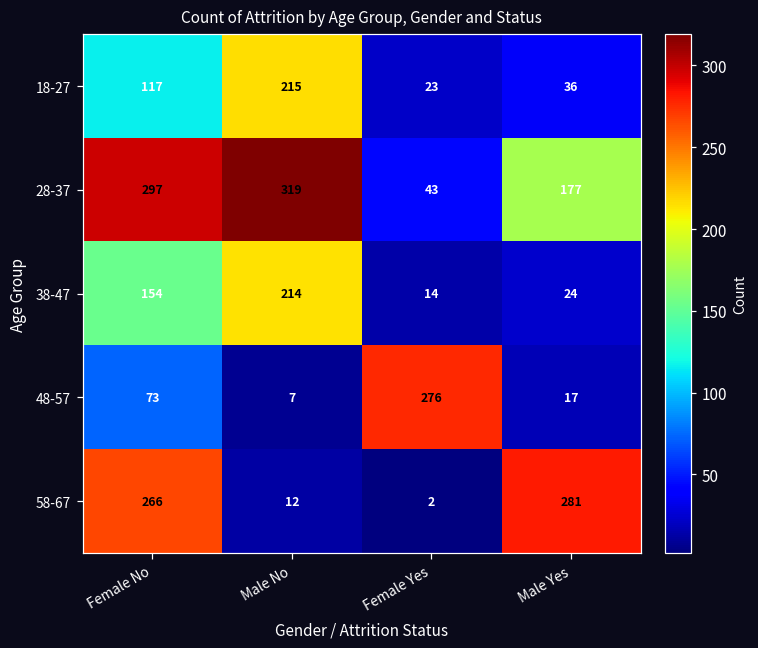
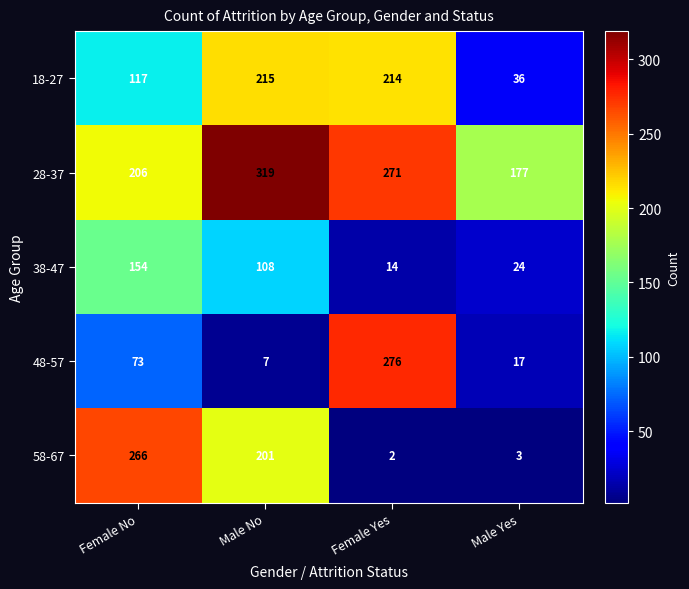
18-27, Female Yes: 23 -> 214
28-37, Female No: 297 -> 206
28-37, Female Yes: 43 -> 271
38-47, Male No: 214 -> 108
58-67, Male No: 12 -> 201
58-67, Male Yes: 281 -> 3
